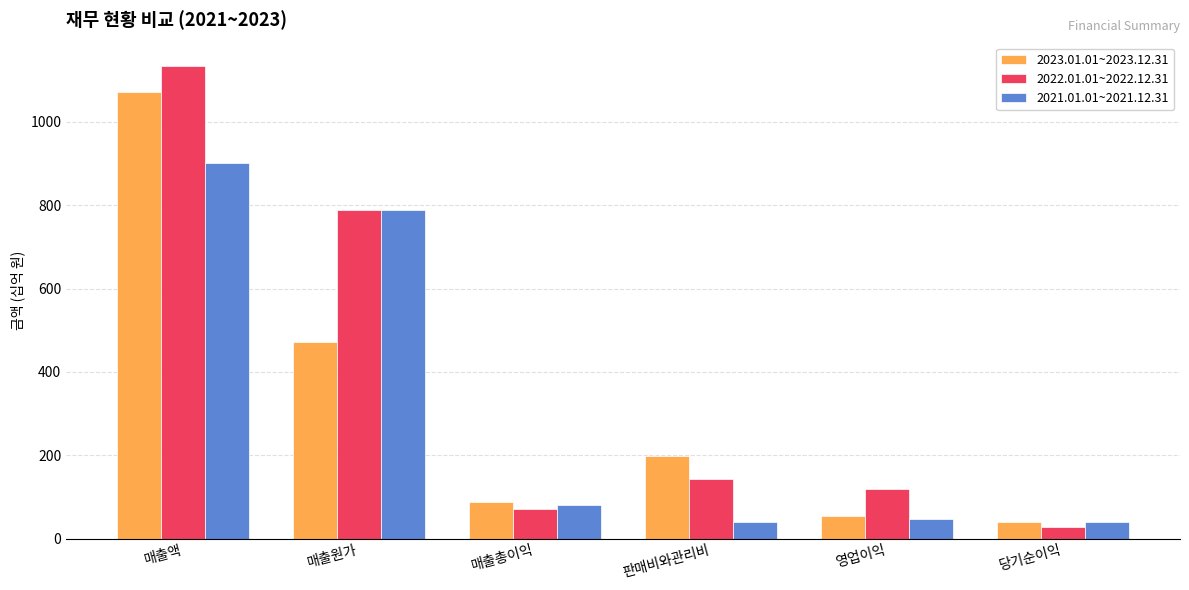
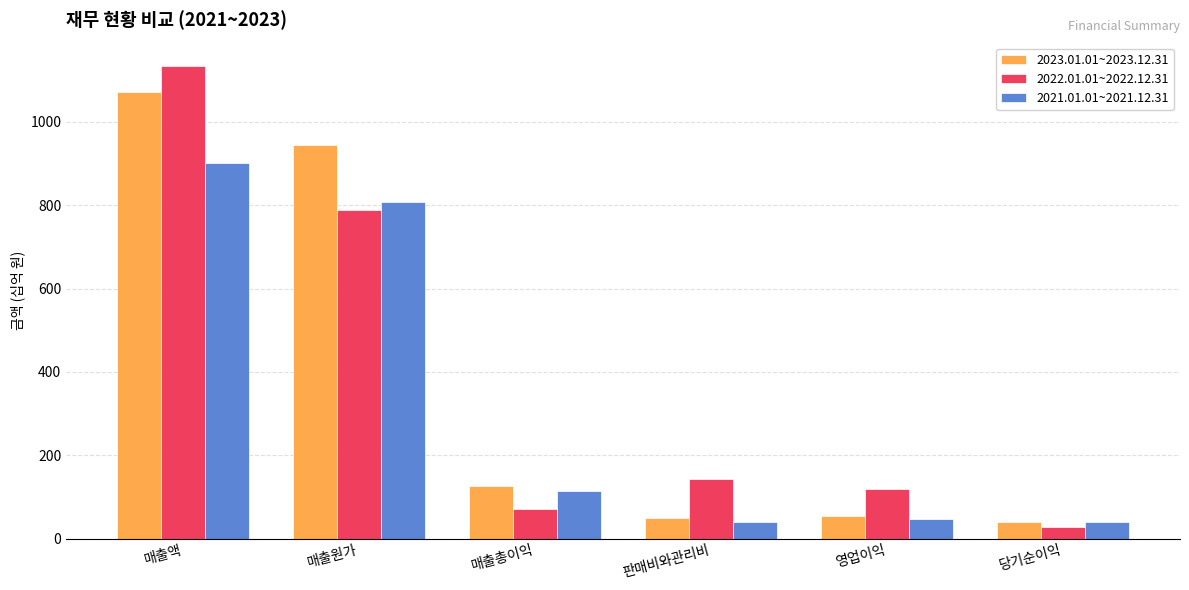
2023.01.01~2023.12.31, 매출원가: 470 -> 950
2021.01.01~2021.12.31, 매출원가: 790 -> 810
2023.01.01~2023.12.31, 매출총이익: 90 -> 130
2021.01.01~2021.12.31, 매출총이익: 80 -> 110
2023.01.01~2023.12.31, 판매비와관리비: 200 -> 50
